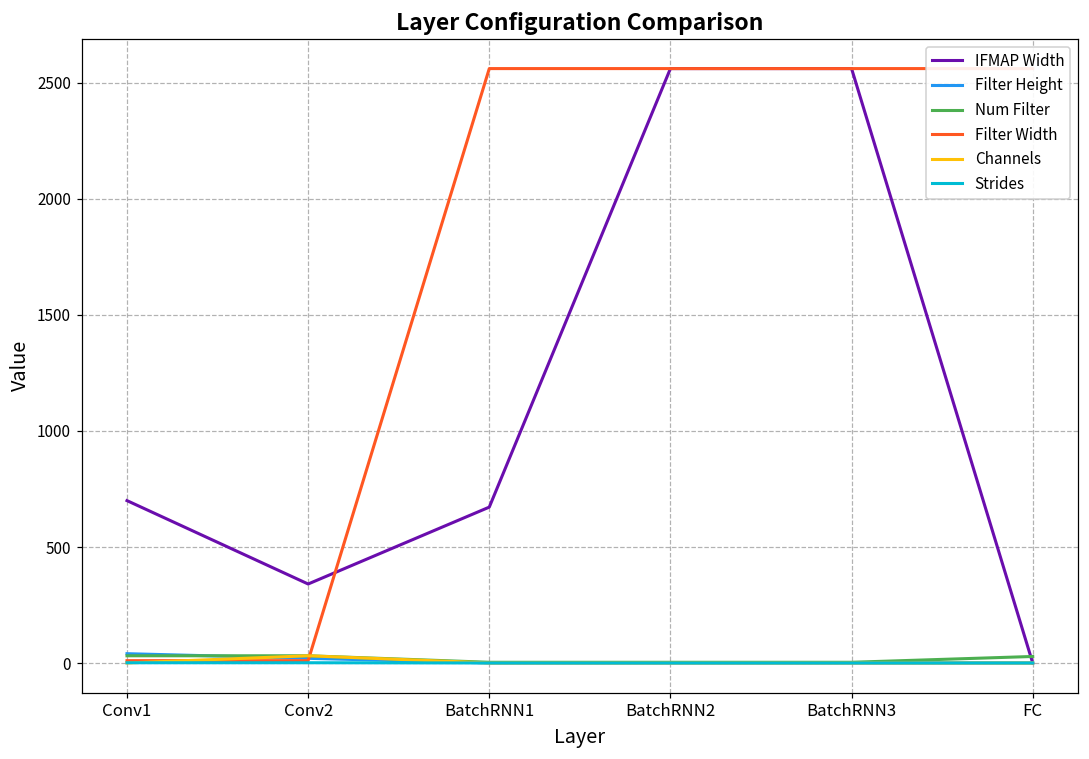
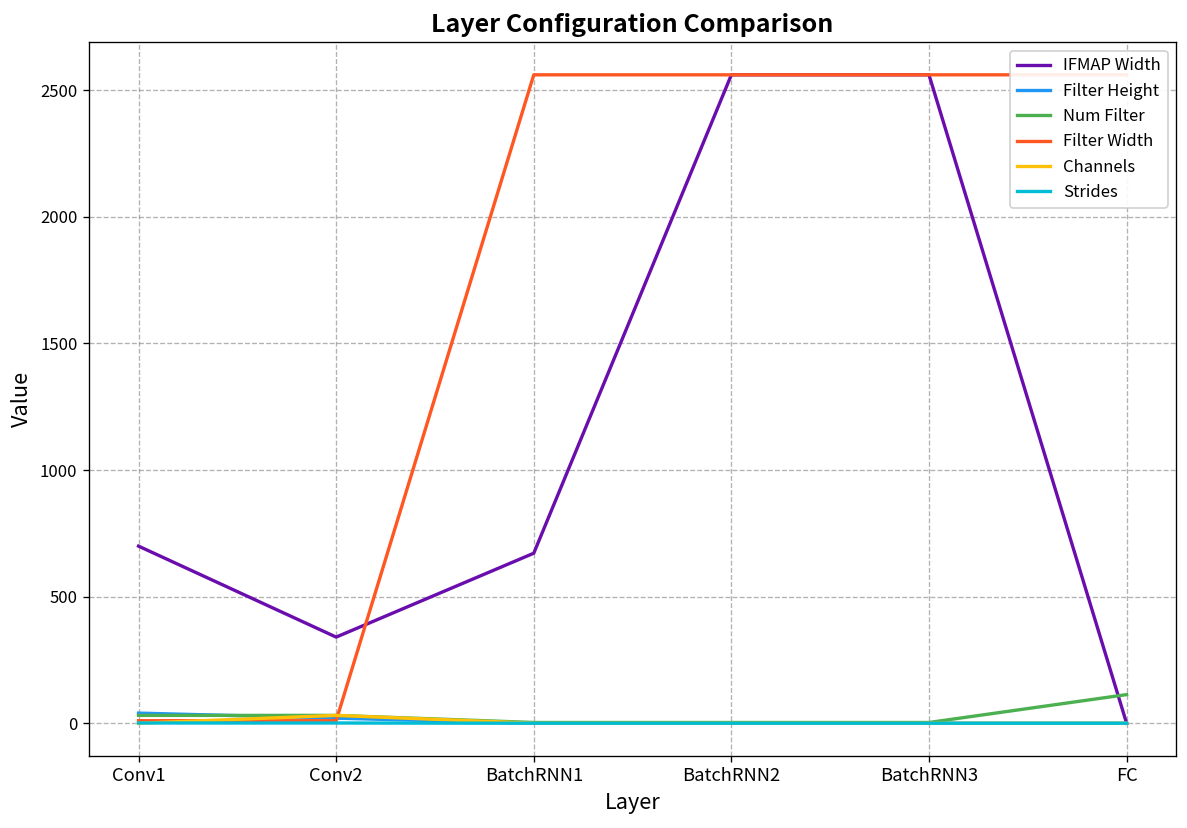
Num Filter, FC: 30 -> 110
